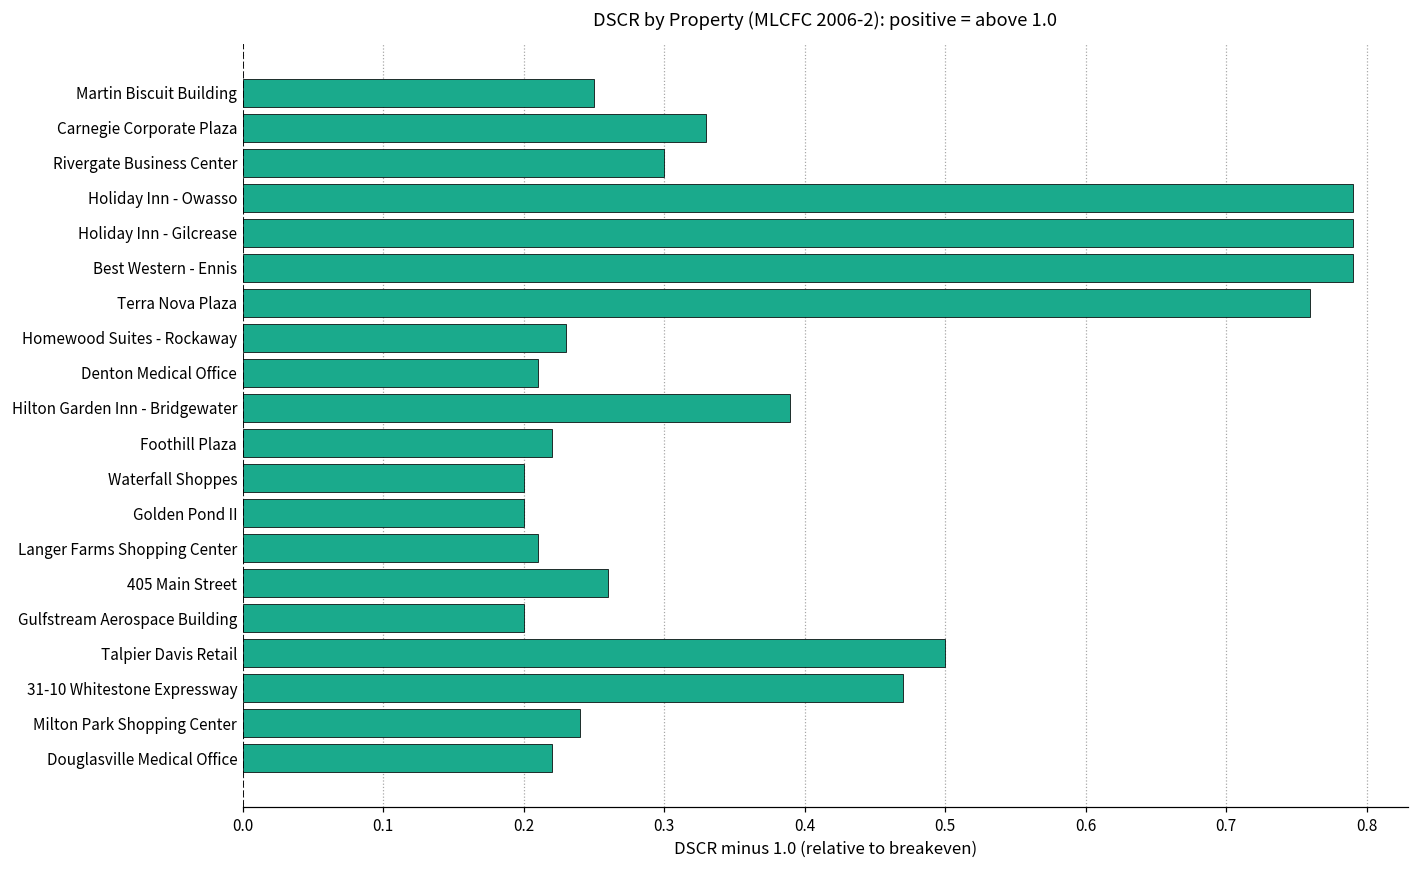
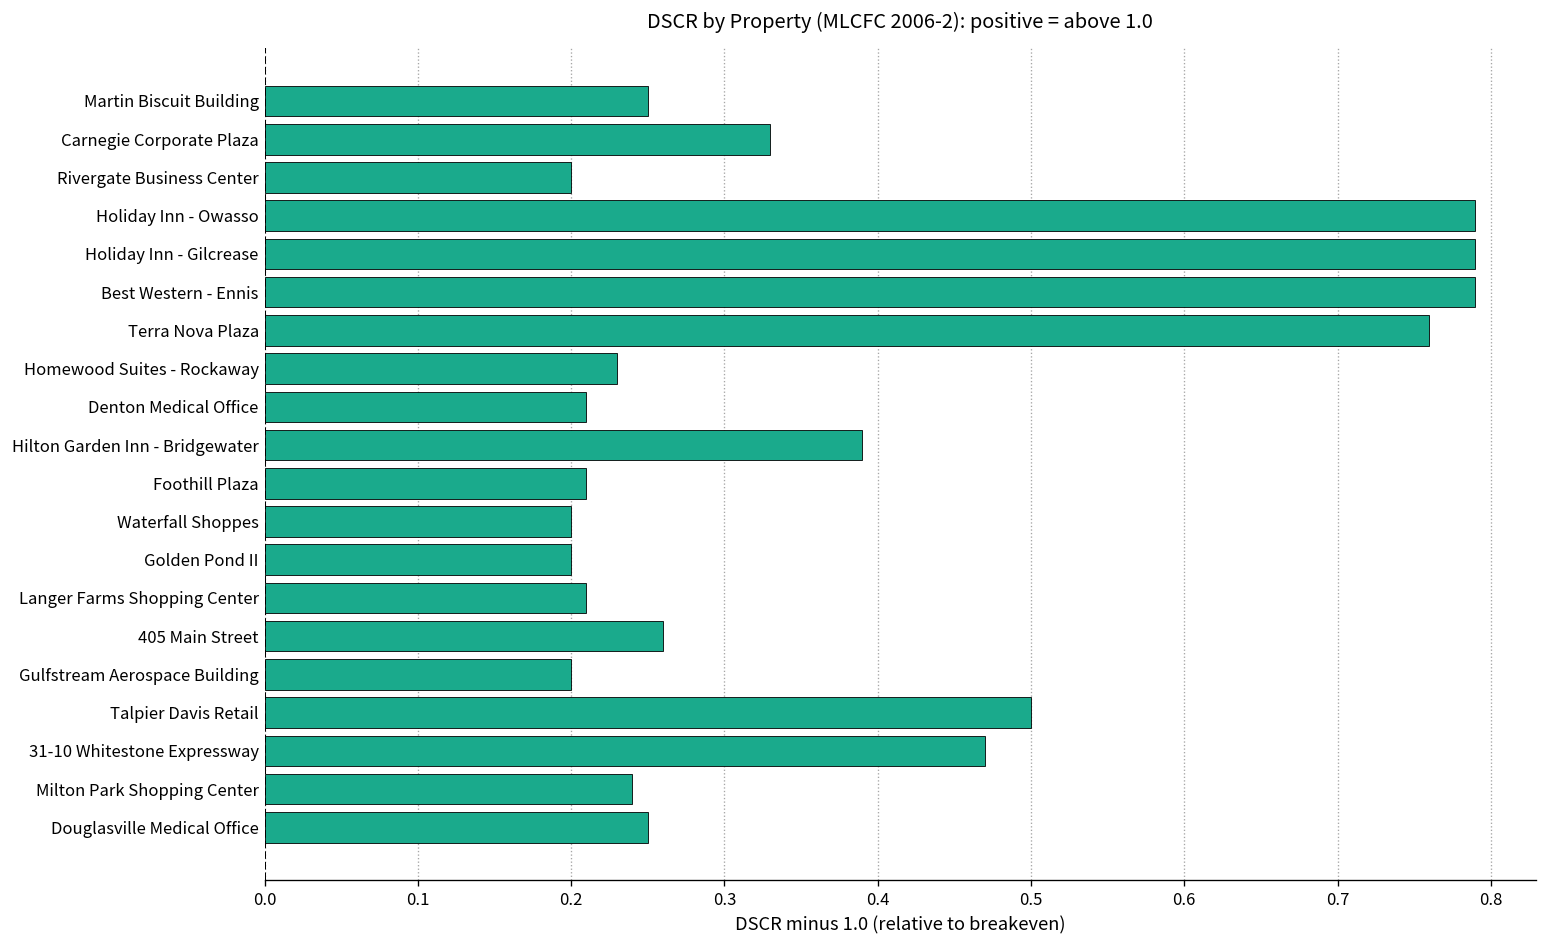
Rivergate Business Center: 0.300 -> 0.200
Foothill Plaza: 0.220 -> 0.210
Douglasville Medical Office: 0.220 -> 0.250
